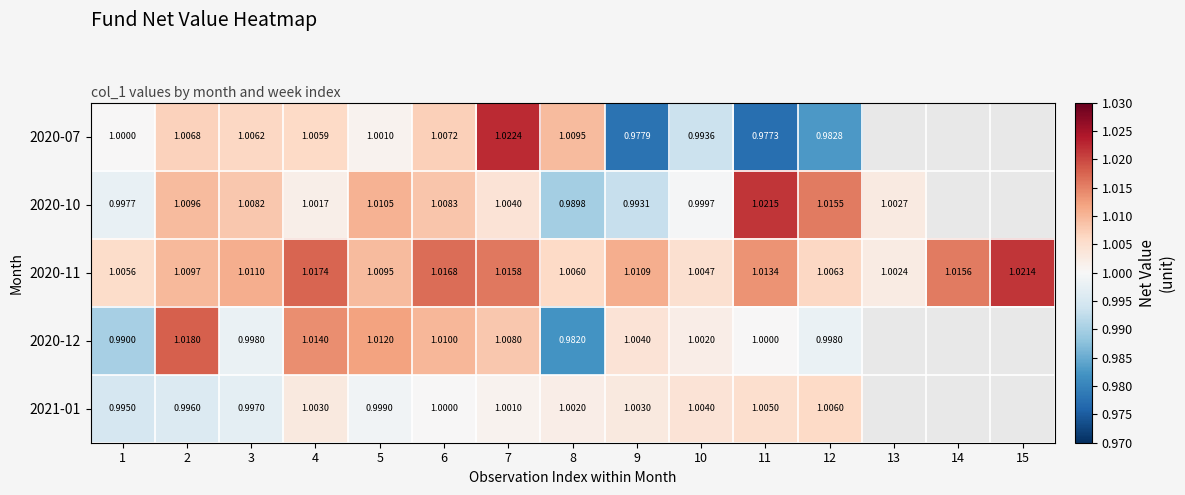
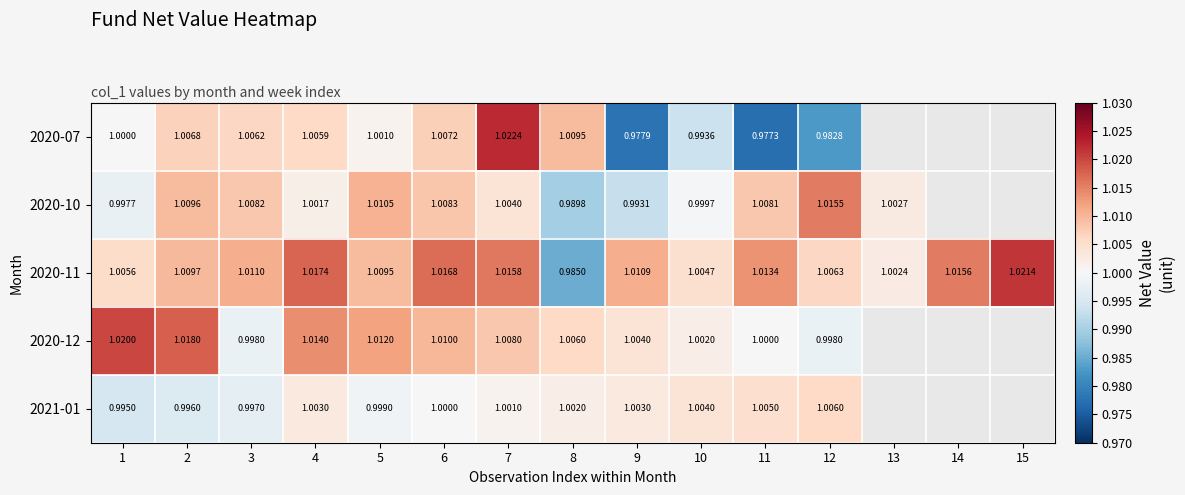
2020-10, 11: 1.0215 -> 1.0081
2020-11, 8: 1.0060 -> 0.9850
2020-12, 1: 0.9900 -> 1.0200
2020-12, 8: 0.9820 -> 1.0060
